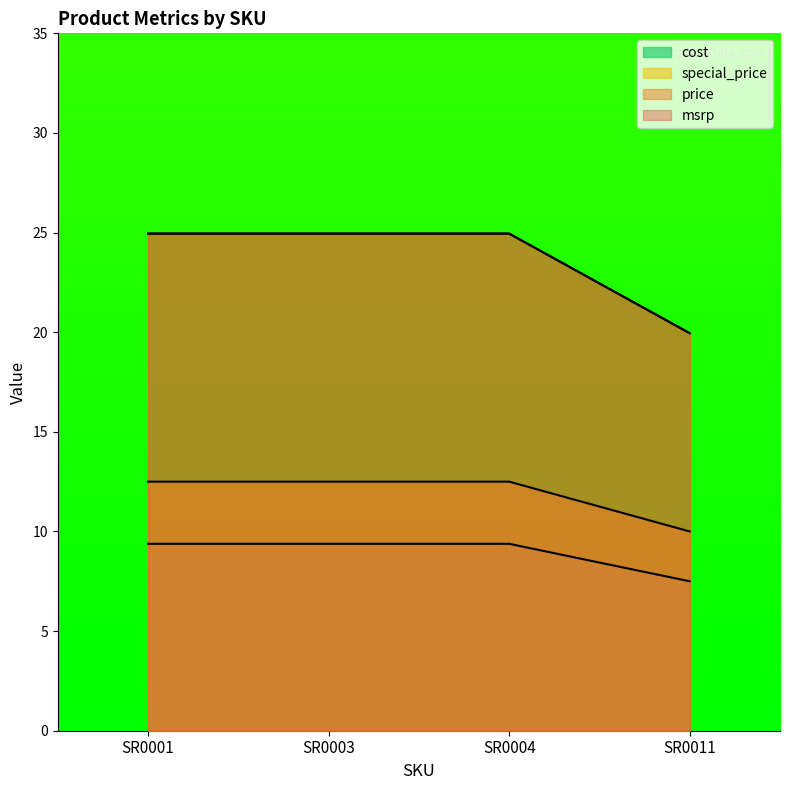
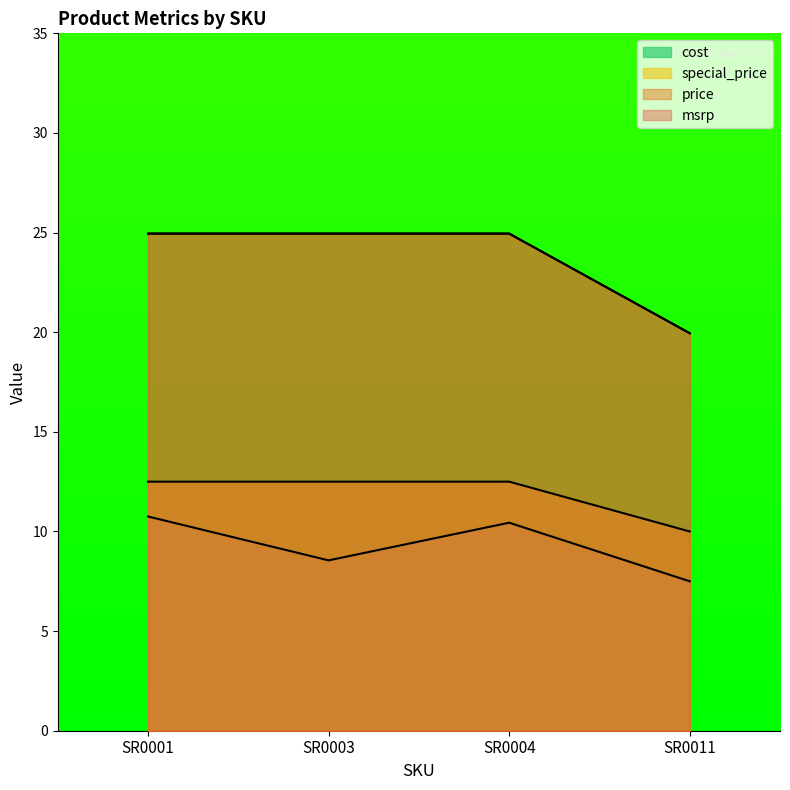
cost, SR0001: 9.4 -> 10.8
cost, SR0003: 9.4 -> 8.6
cost, SR0004: 9.4 -> 10.4
